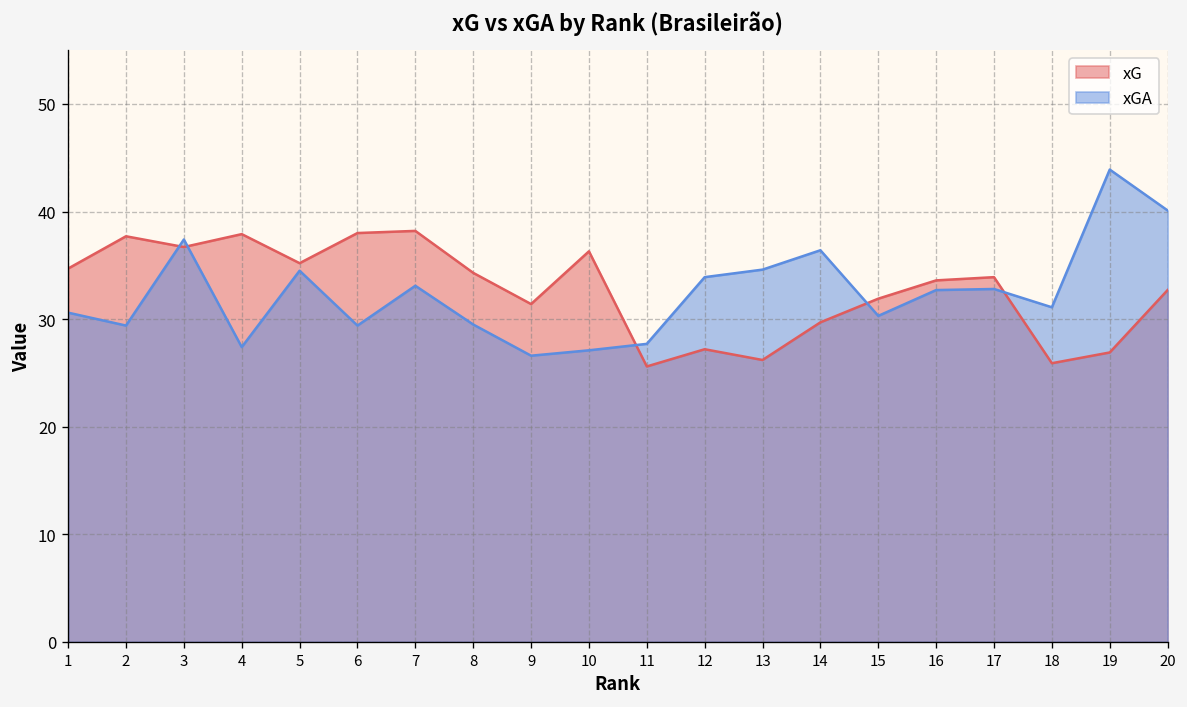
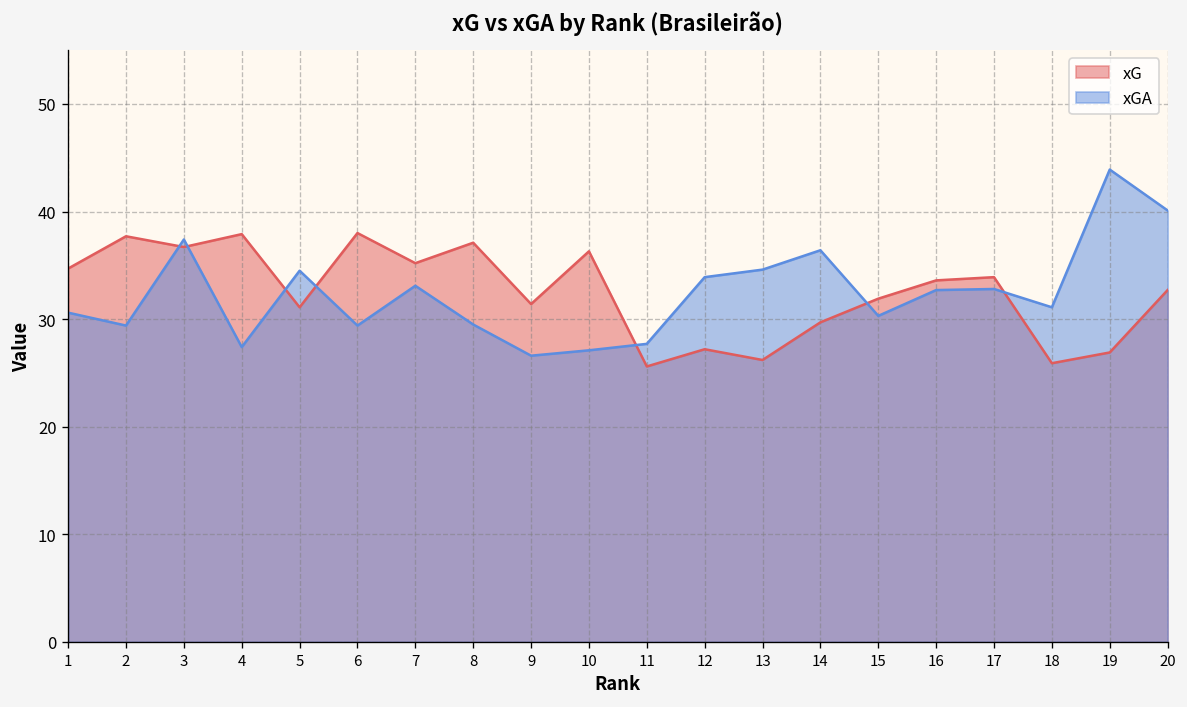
xG, 5: 35 -> 31
xG, 7: 38 -> 35
xG, 8: 34 -> 37
